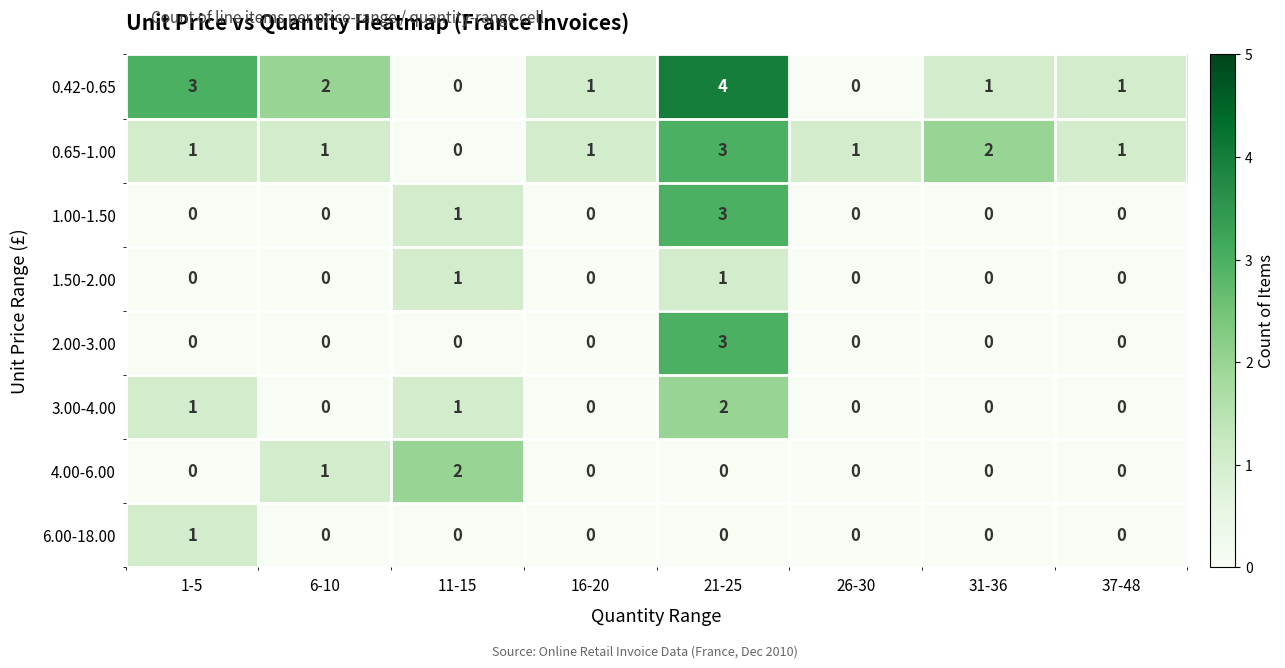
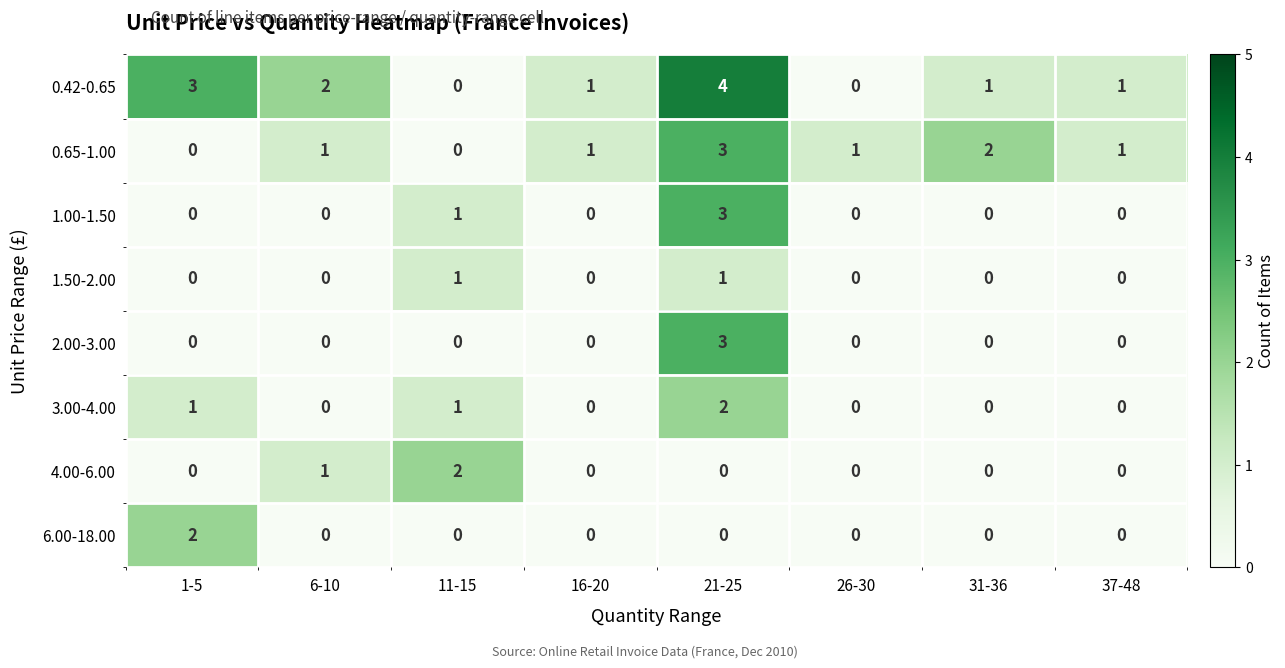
0.65-1.00, 1-5: 1 -> 0
6.00-18.00, 1-5: 1 -> 2
